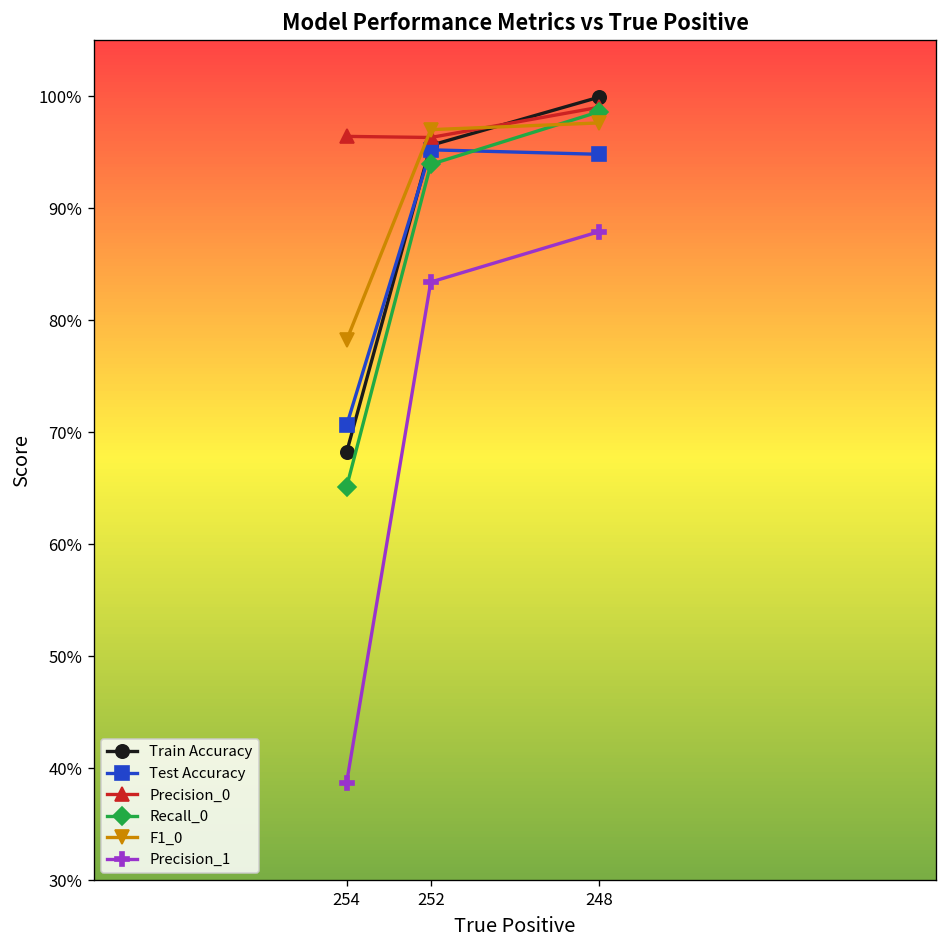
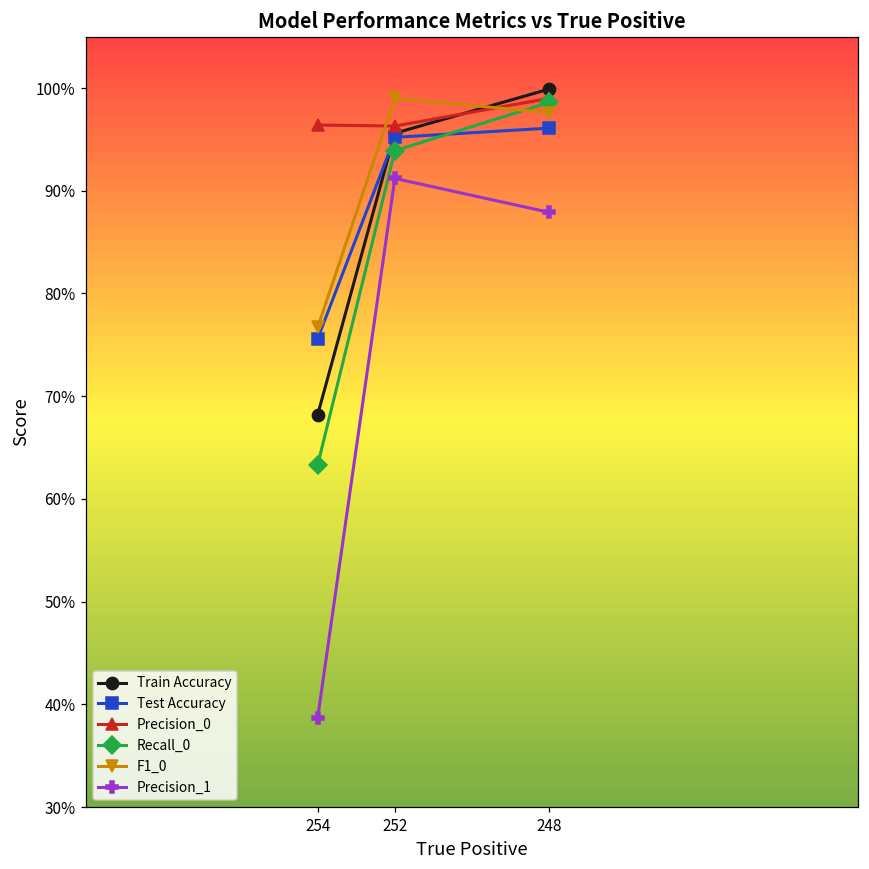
Test Accuracy, 254: 71% -> 76%
Recall_0, 254: 65% -> 63%
F1_0, 254: 78% -> 77%
F1_0, 252: 97% -> 99%
Precision_1, 252: 83% -> 91%
Test Accuracy, 248: 95% -> 96%
